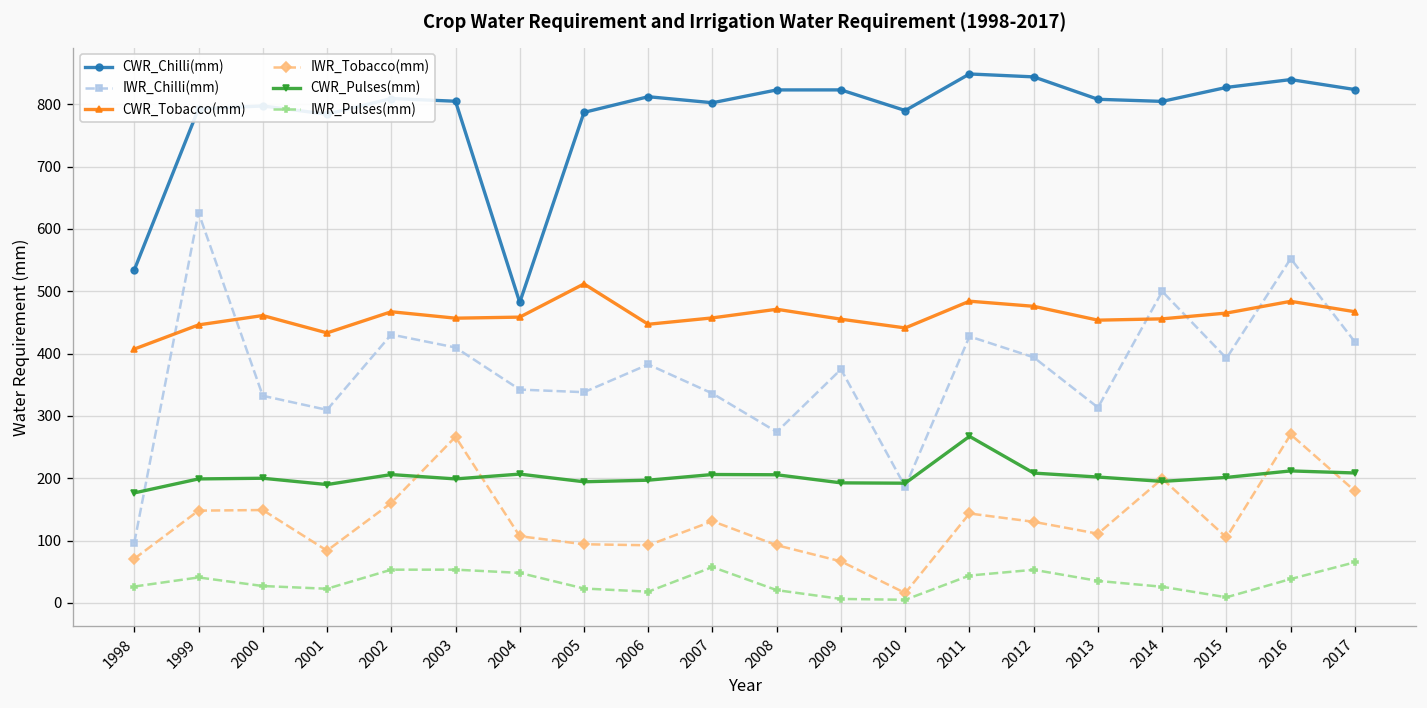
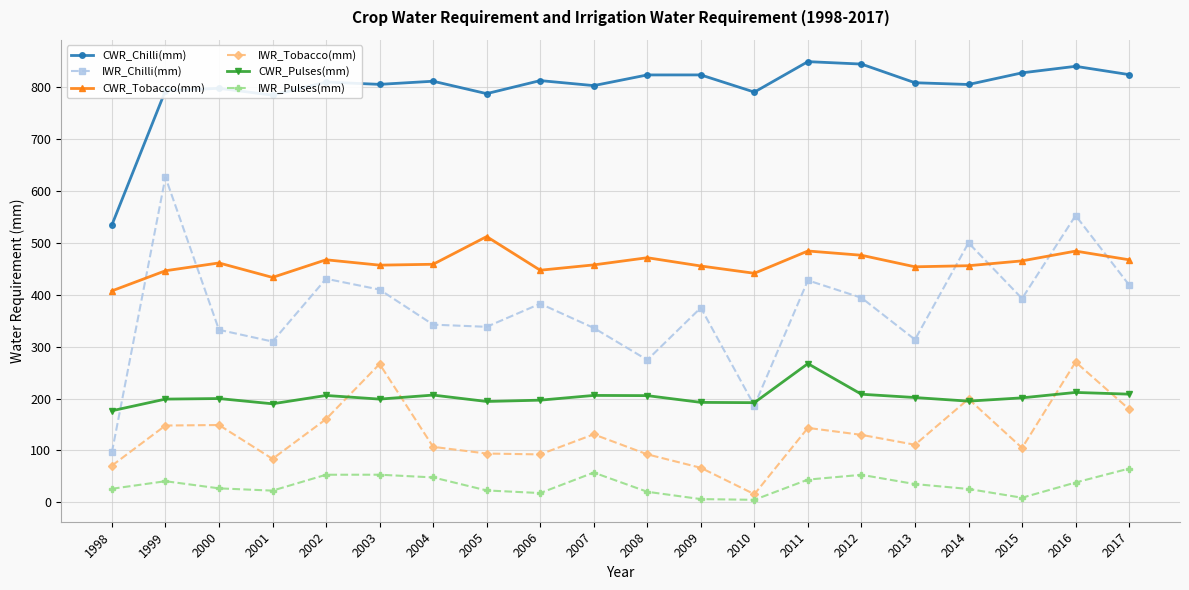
CWR_Chilli(mm), 2004: 480 -> 810
